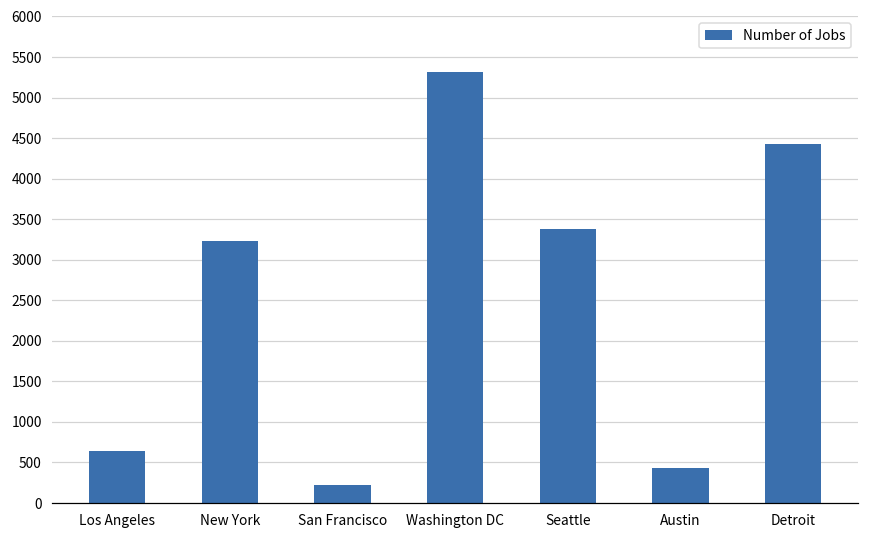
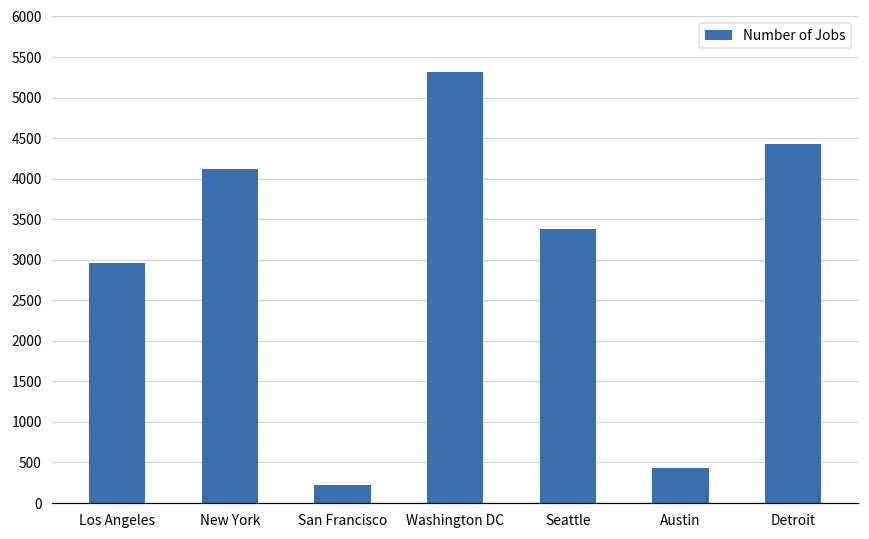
Los Angeles: 600 -> 3000
New York: 3200 -> 4100
